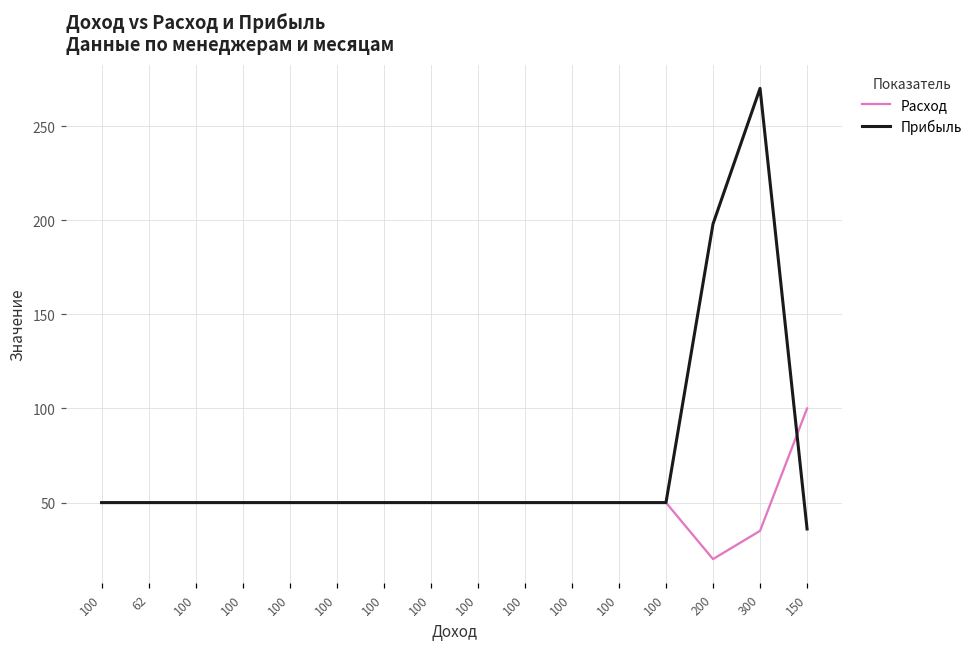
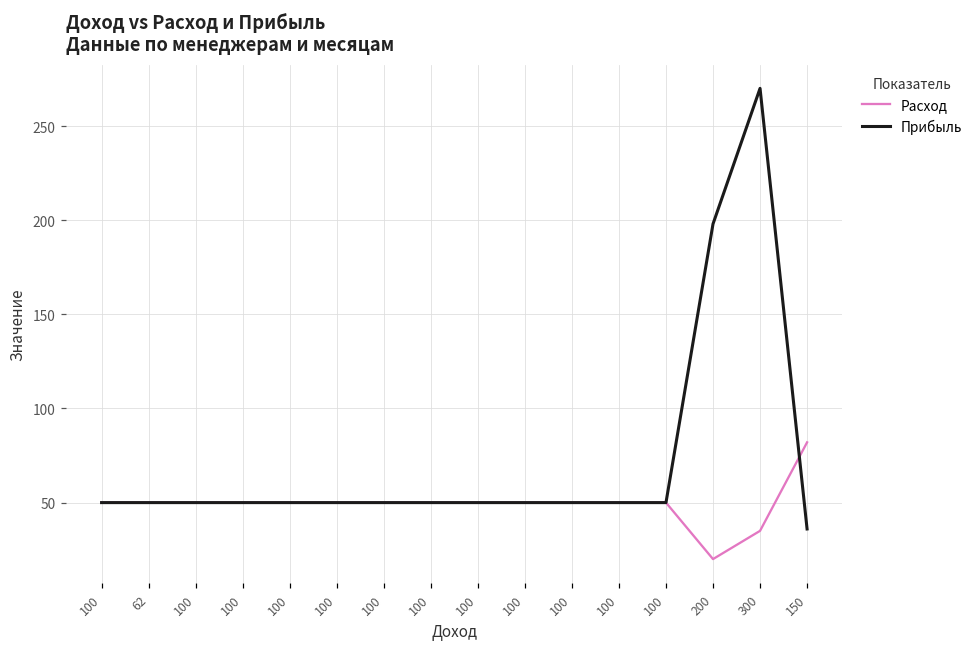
Расход, 150: 100 -> 82
